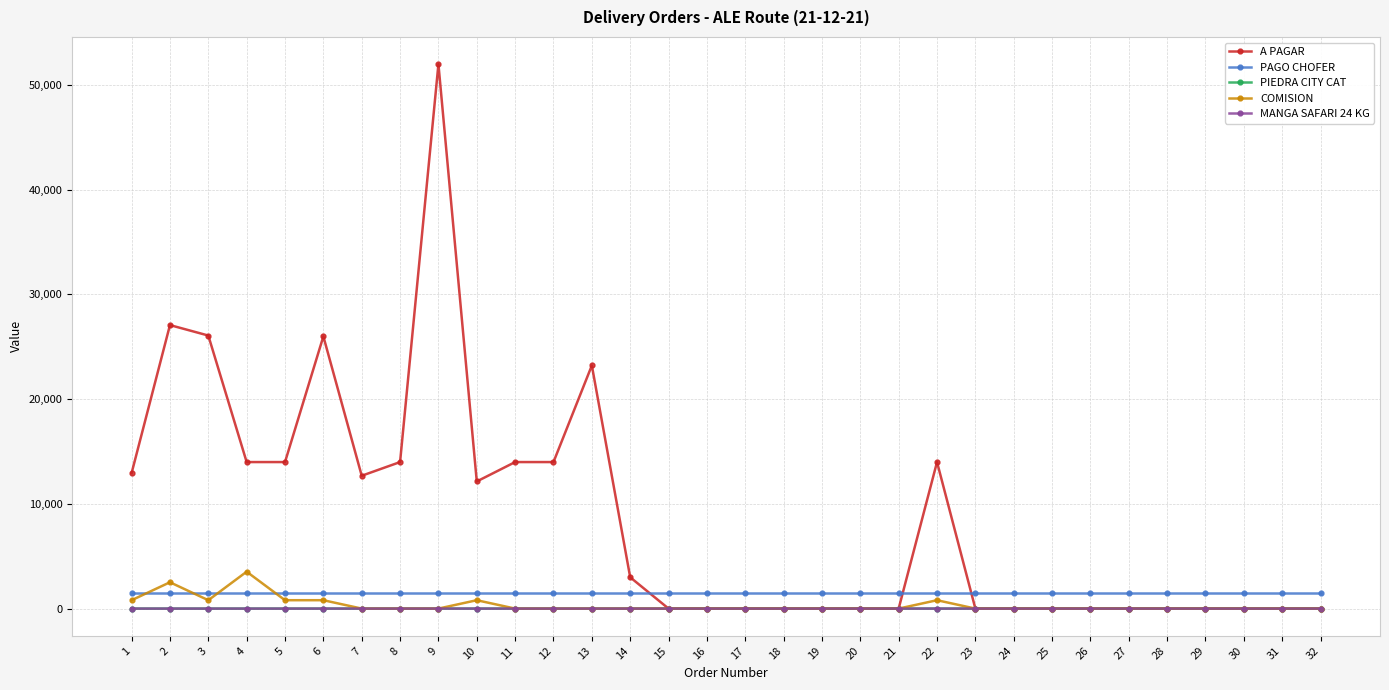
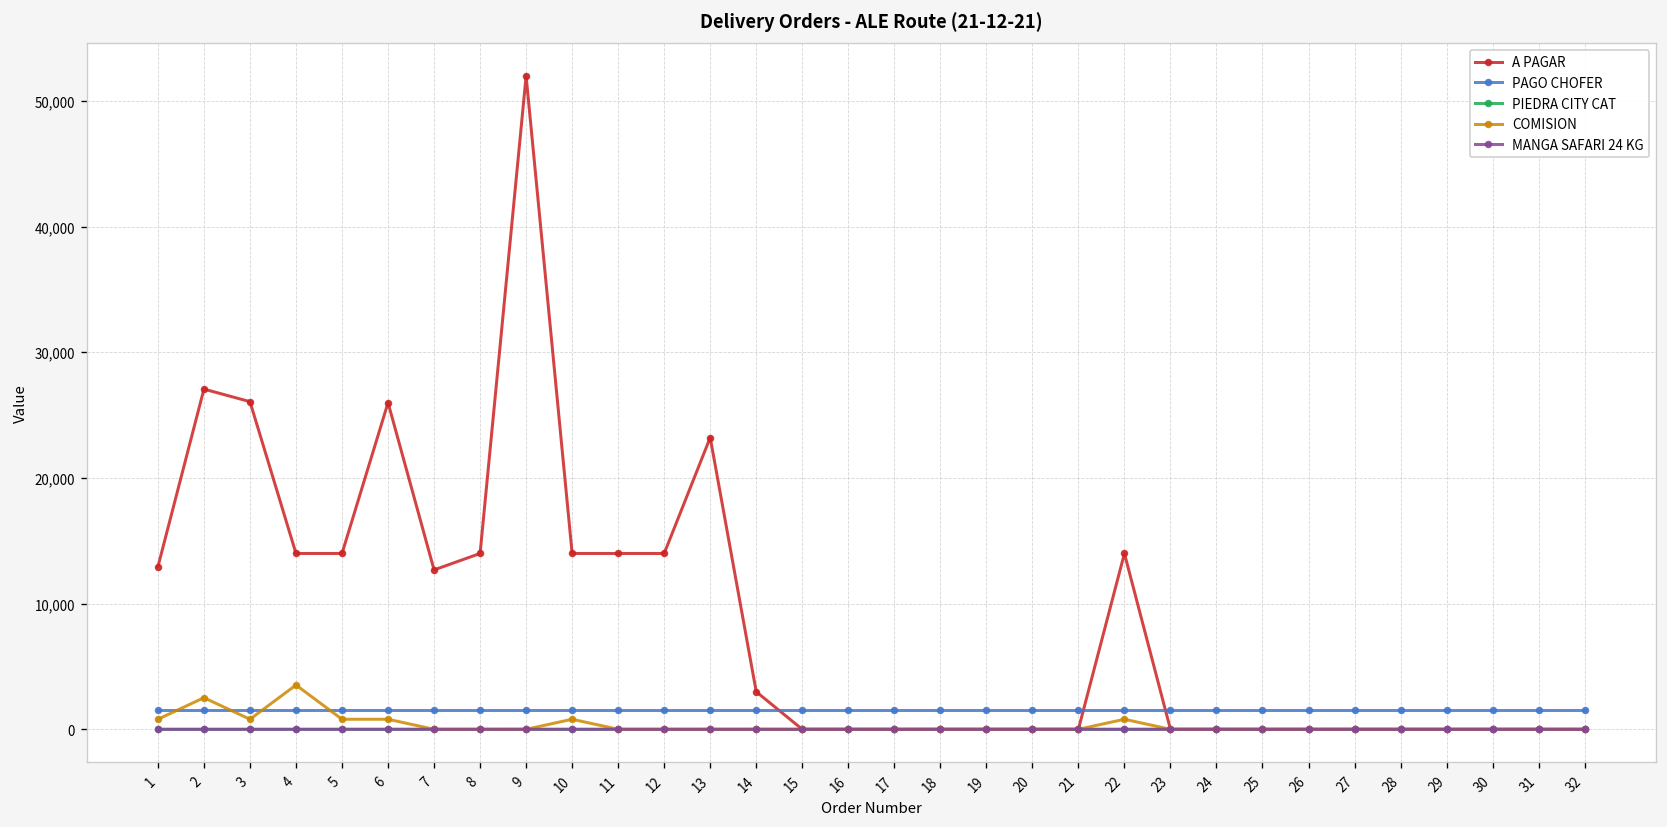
A PAGAR, 10: 12,100 -> 14,000
